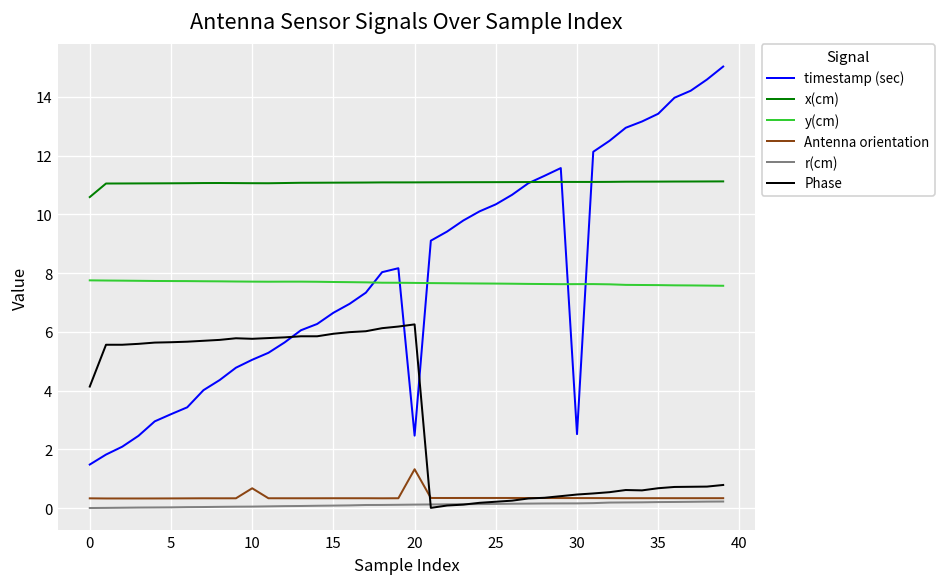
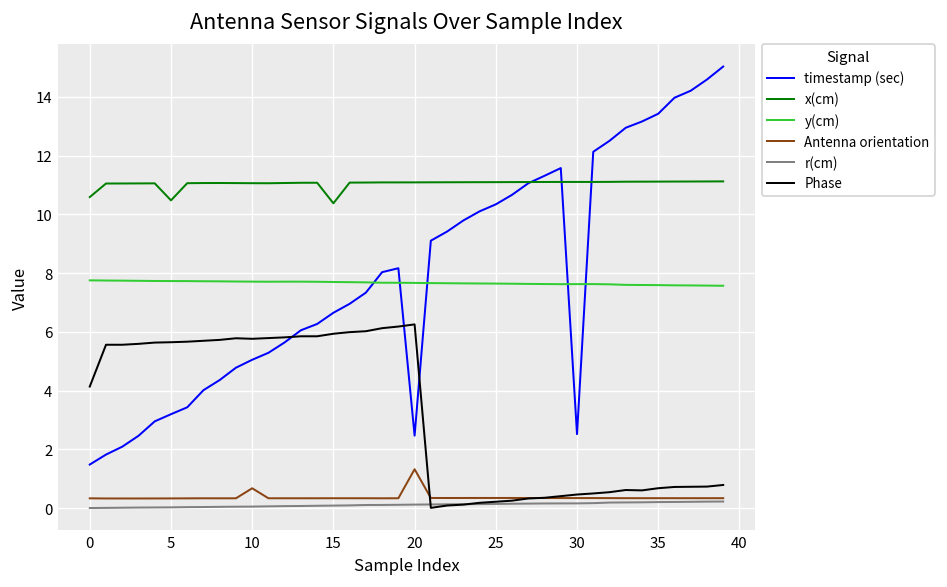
x(cm), 5: 11.1 -> 10.5
x(cm), 15: 11.1 -> 10.4
